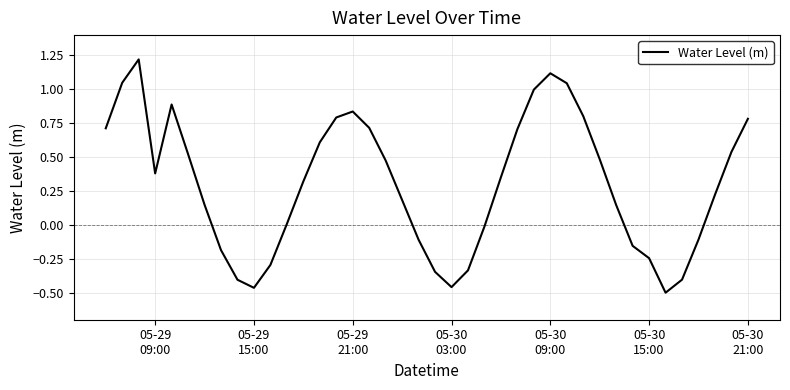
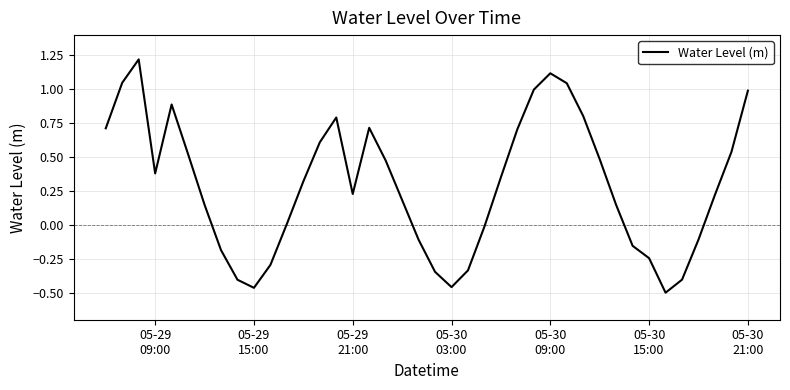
05-29 21:00: 0.84 -> 0.23
05-30 21:00: 0.78 -> 0.99
